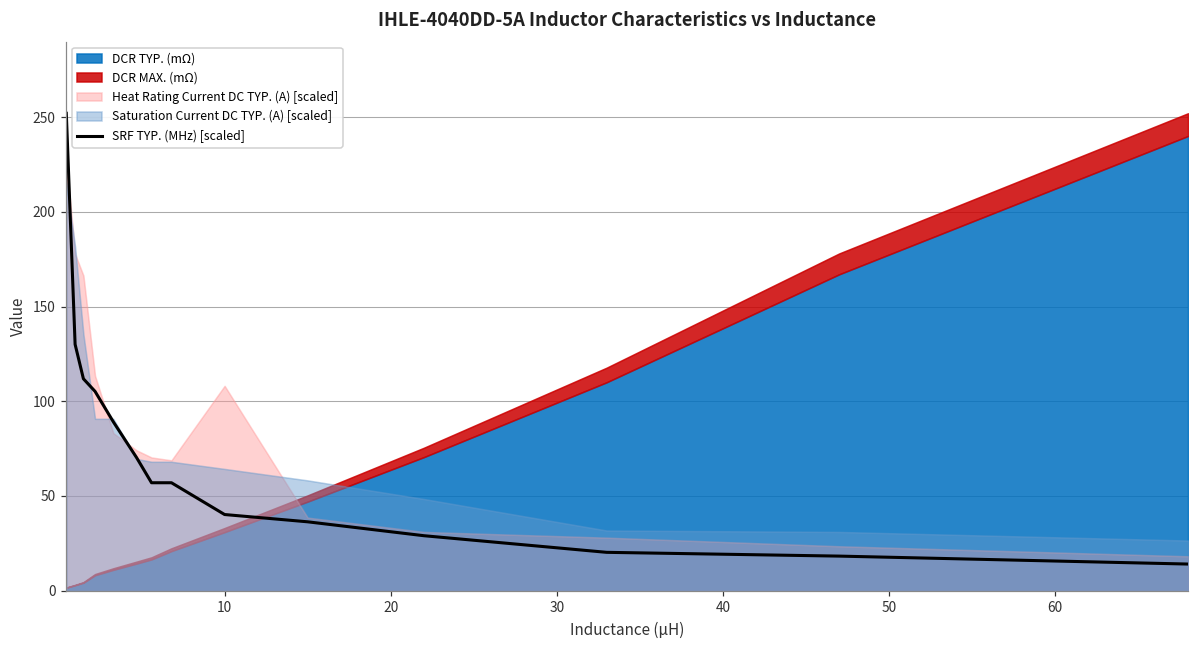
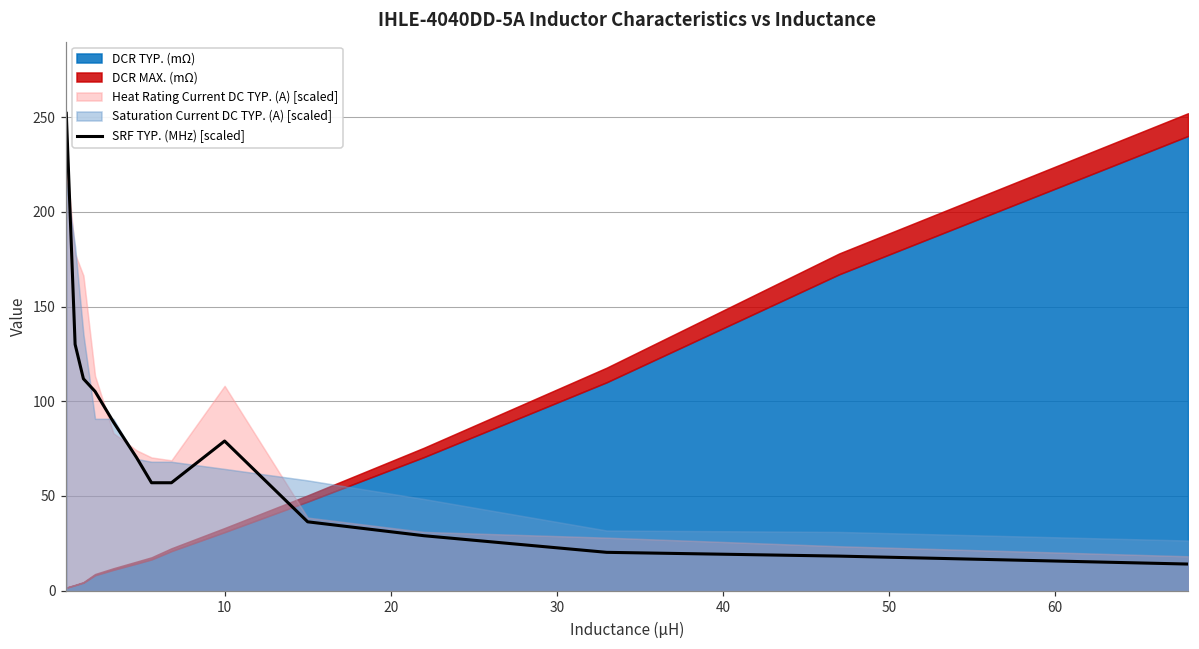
SRF TYP. (MHz) [scaled], 10: 40 -> 79
